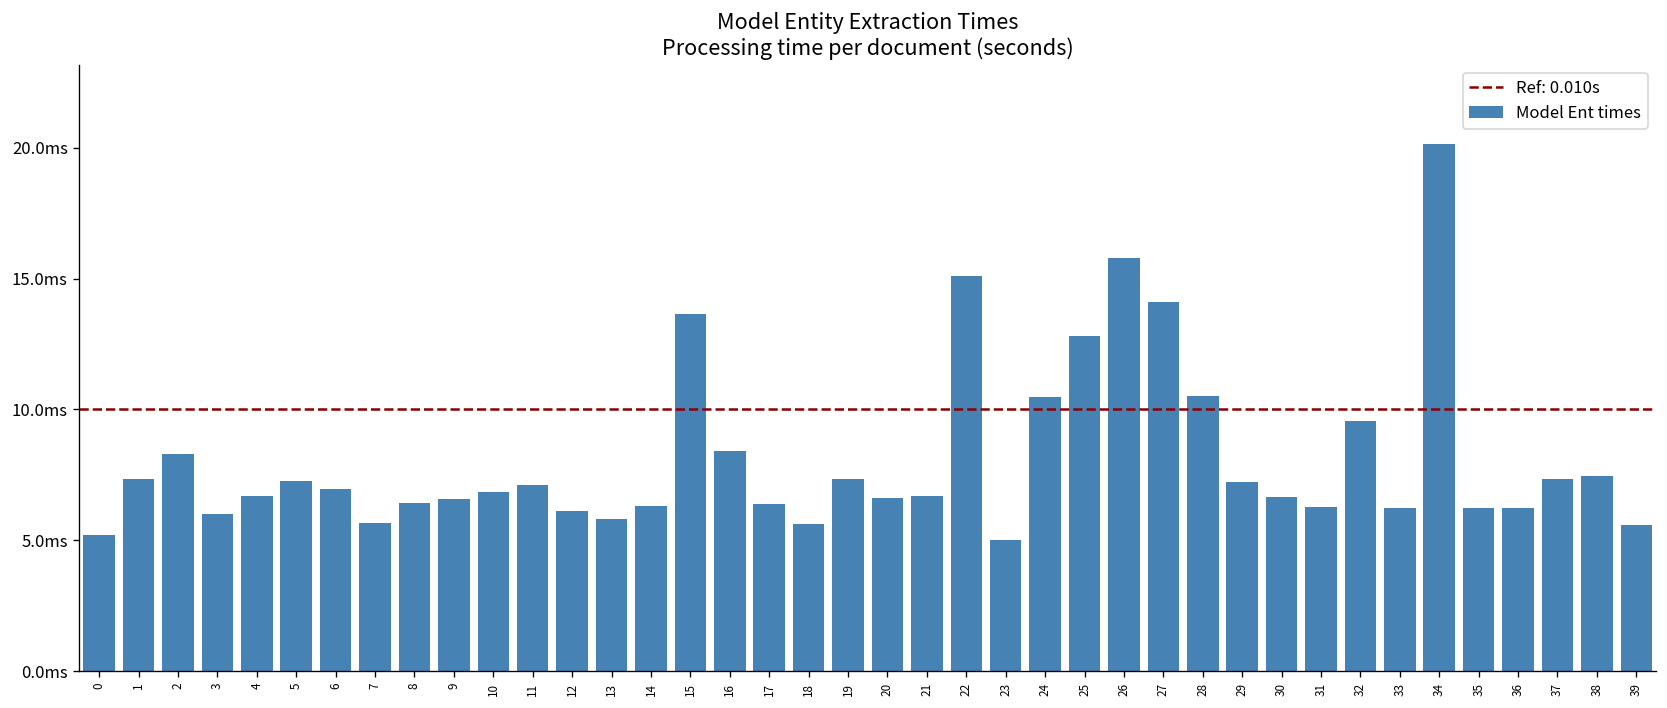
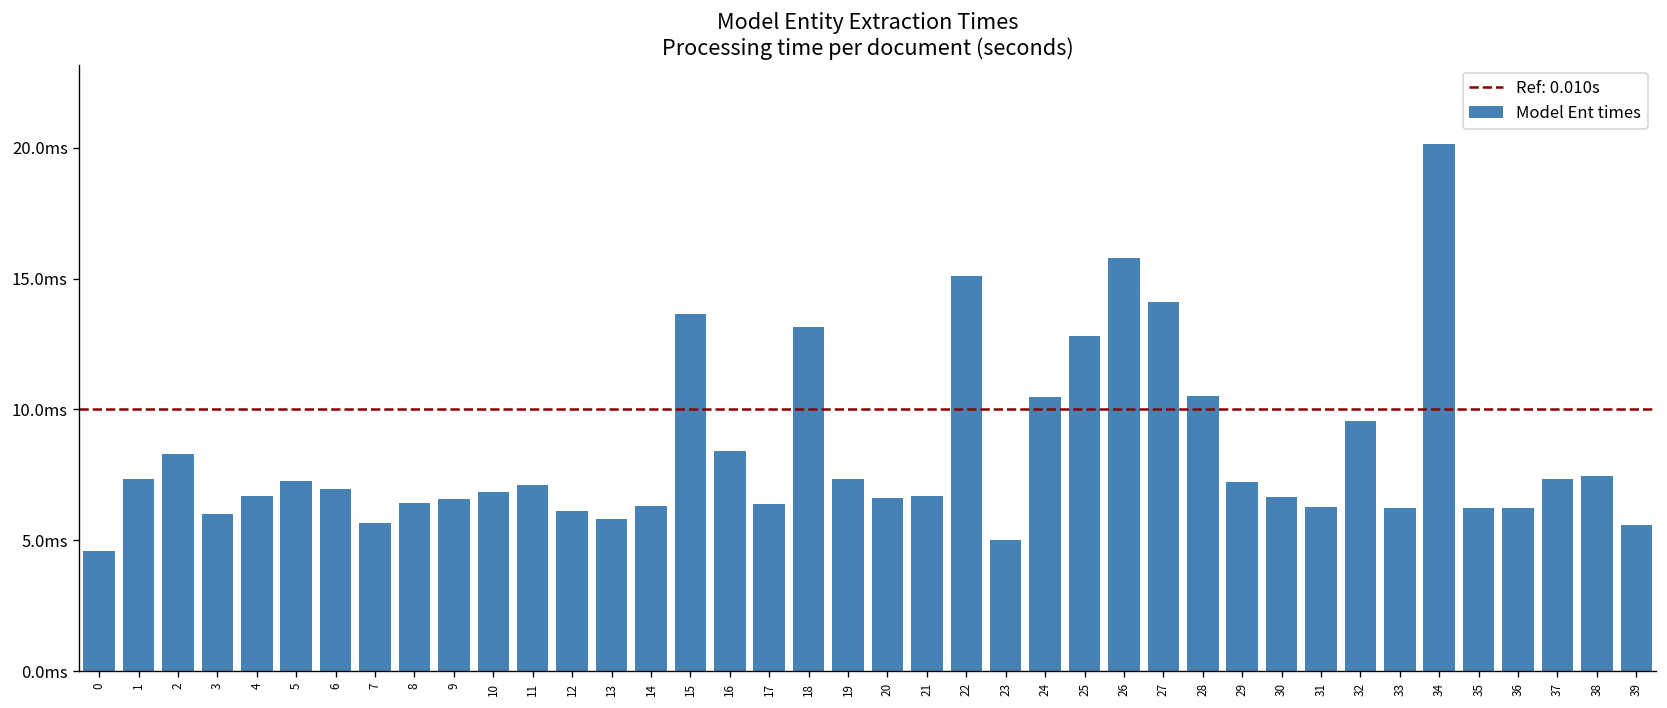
0: 5.2ms -> 4.6ms
18: 5.6ms -> 13.2ms
